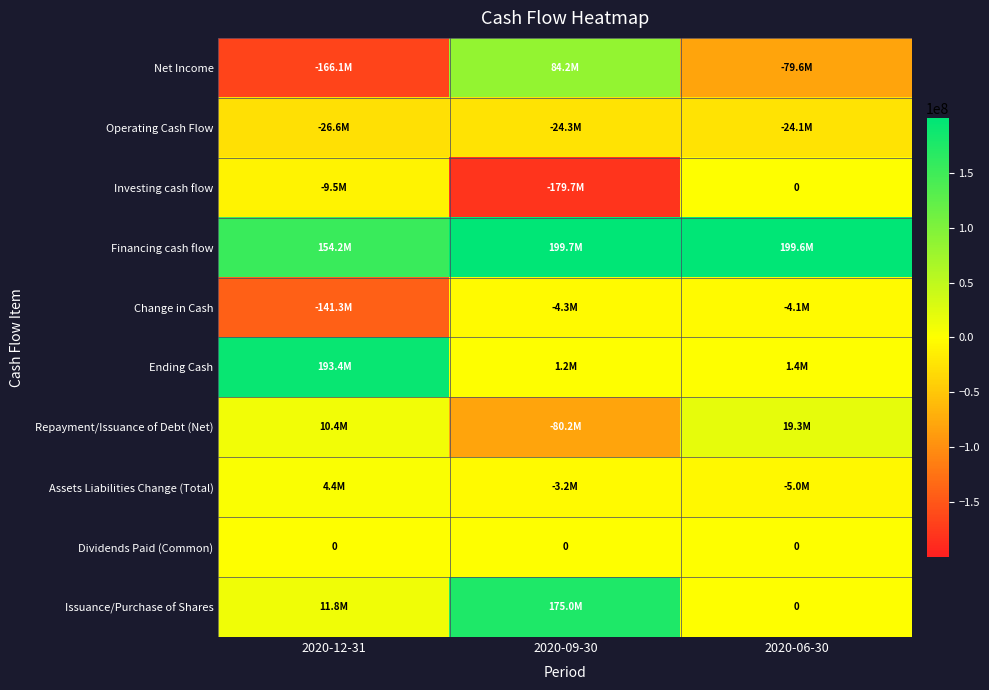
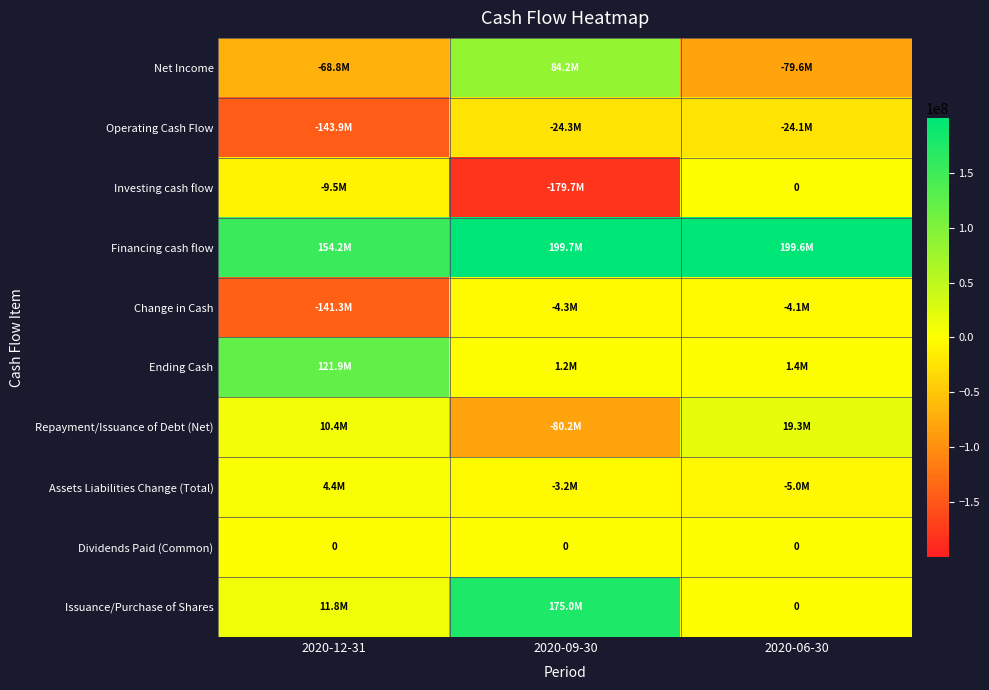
Net Income, 2020-12-31: -166.1M -> -68.8M
Operating Cash Flow, 2020-12-31: -26.6M -> -143.9M
Ending Cash, 2020-12-31: 193.4M -> 121.9M
